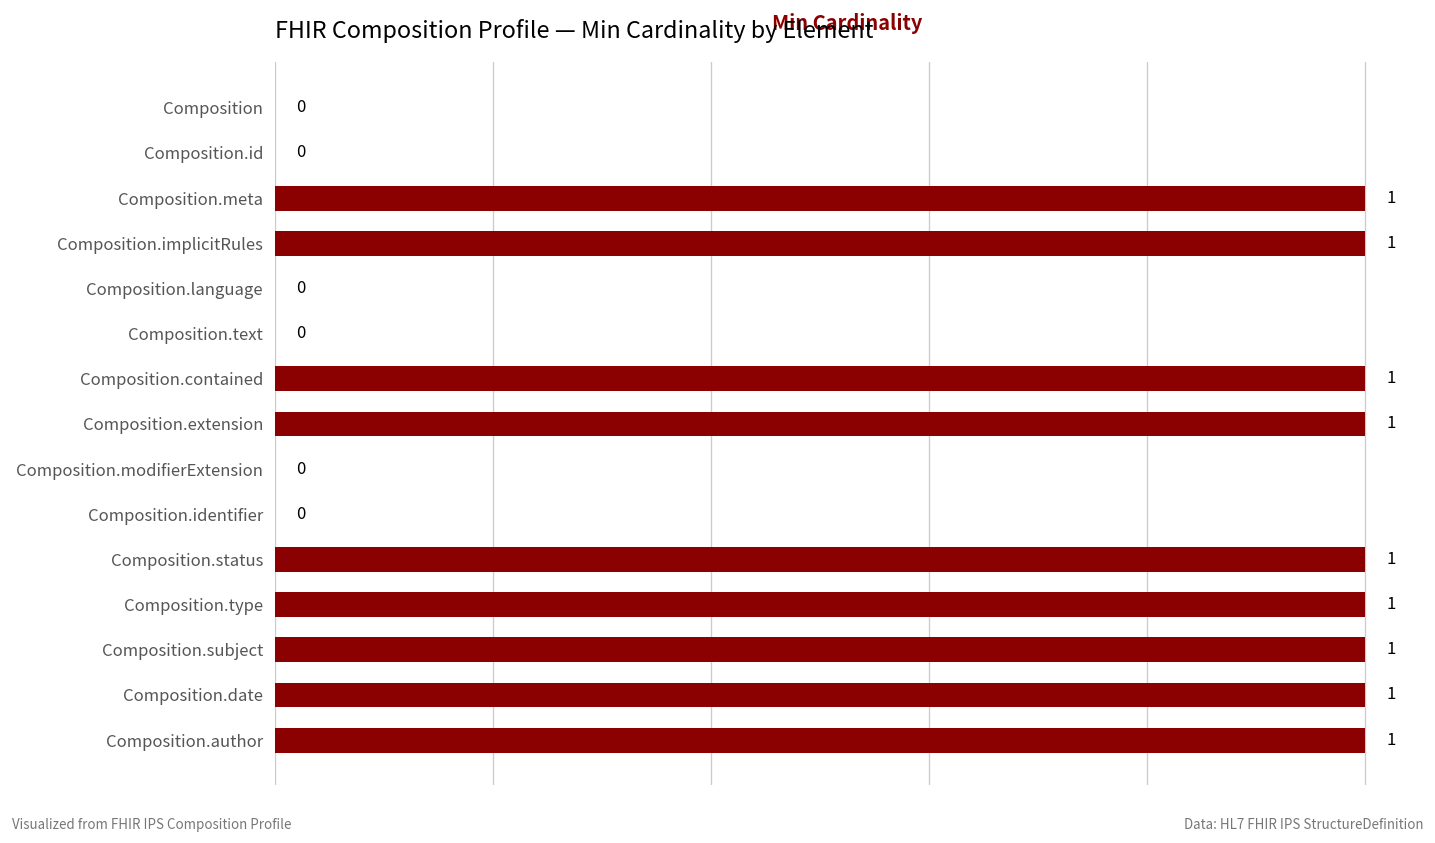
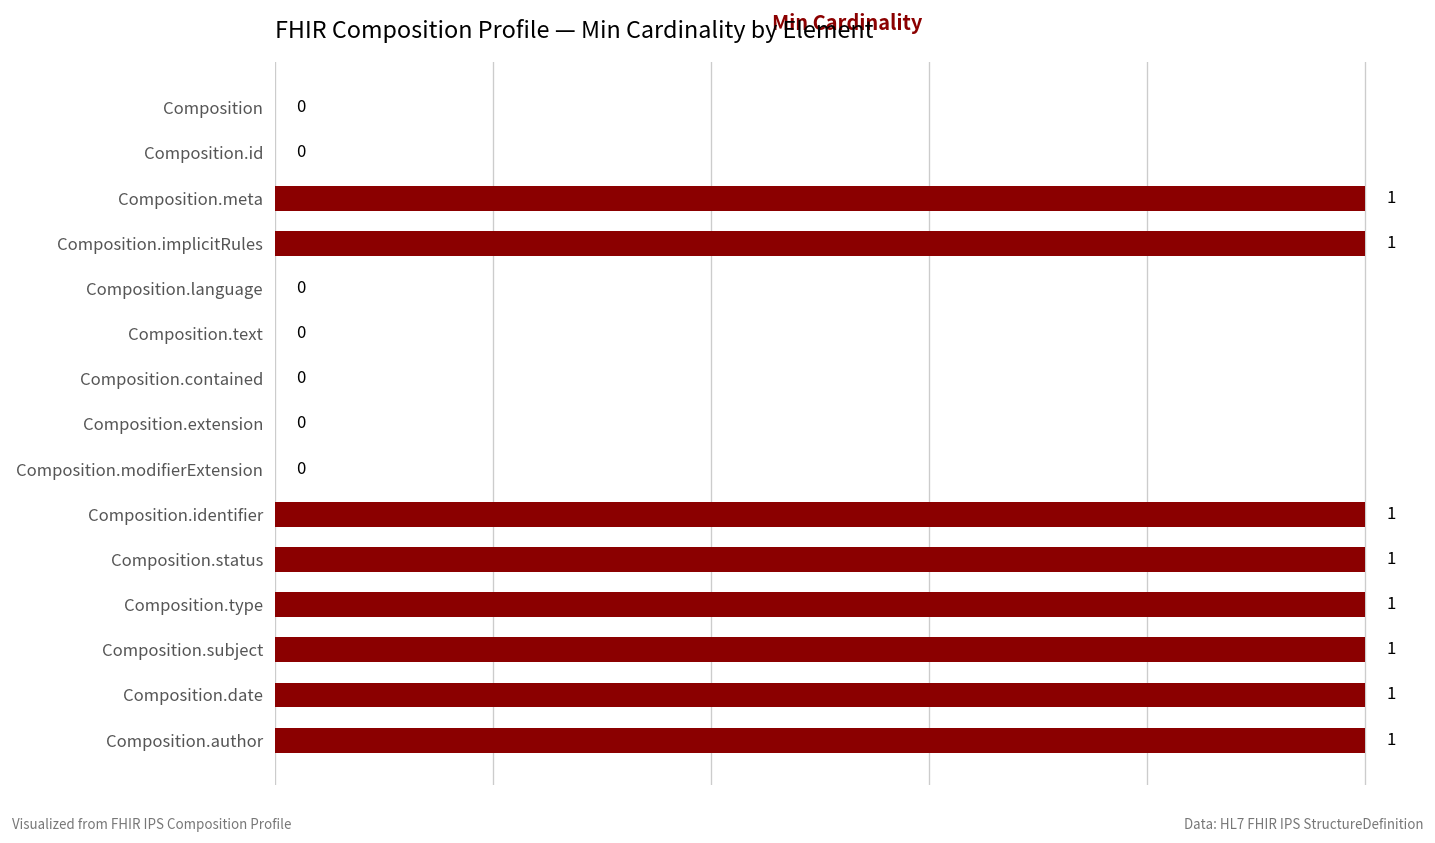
Composition.contained: 1 -> 0
Composition.extension: 1 -> 0
Composition.identifier: 0 -> 1
